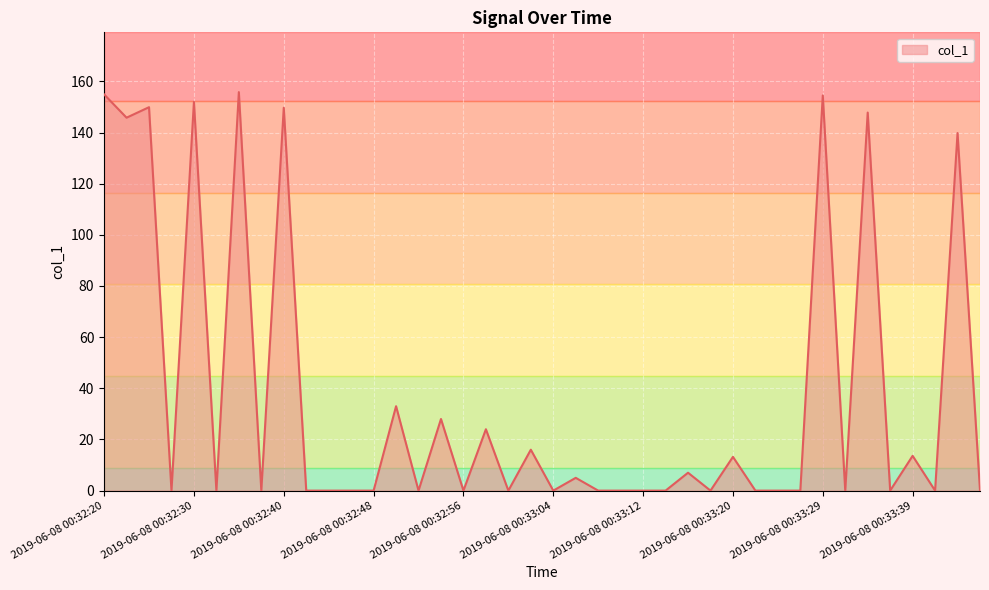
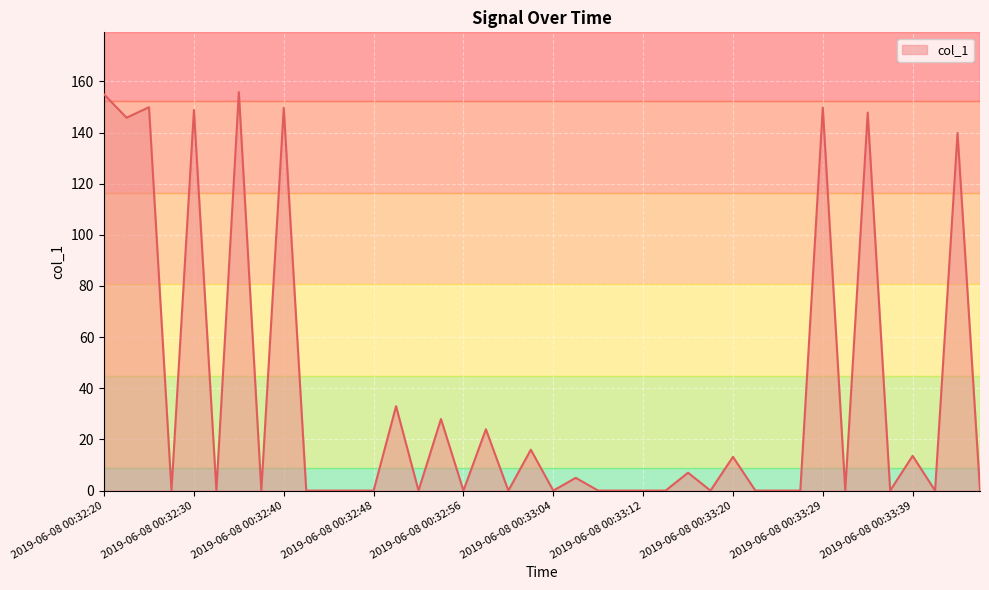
2019-06-08 00:32:30: 152 -> 149
2019-06-08 00:33:29: 155 -> 150
